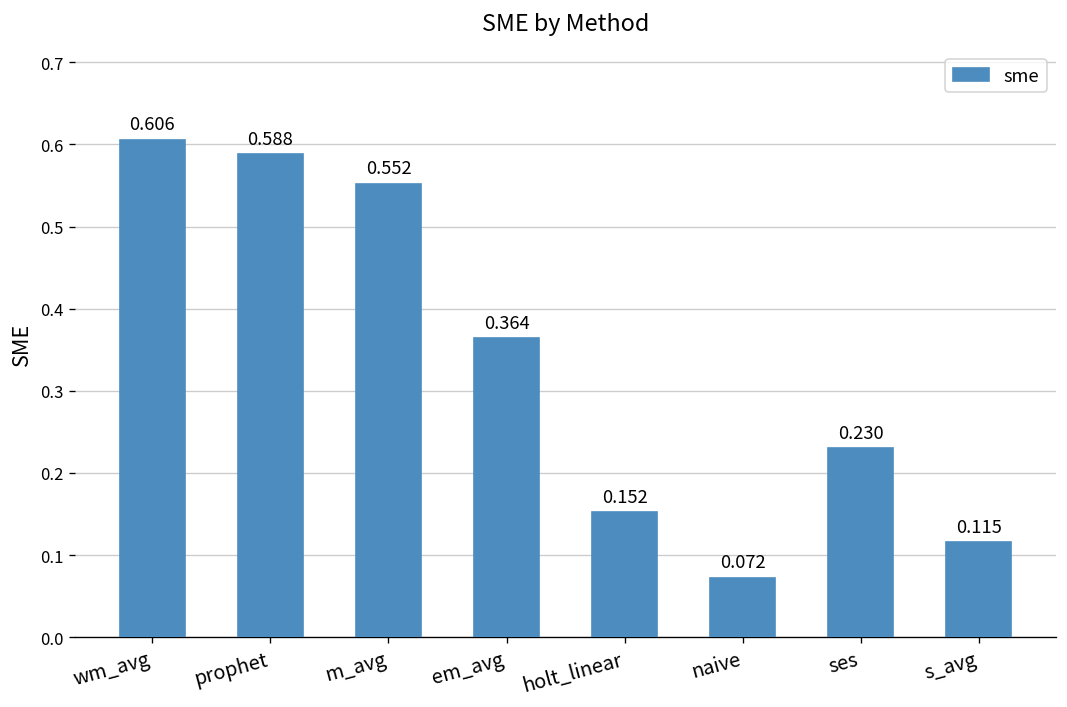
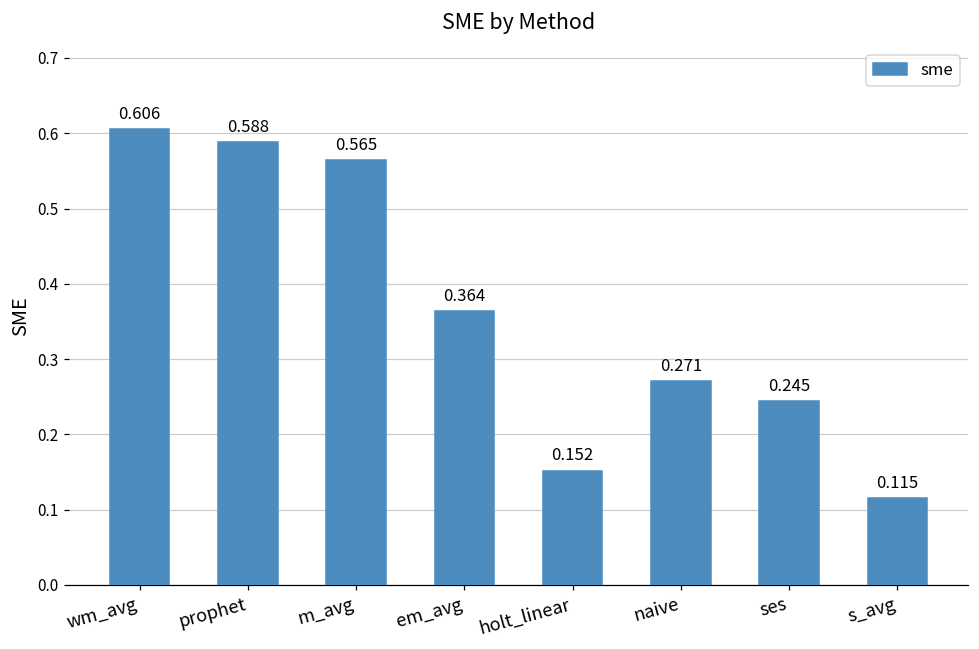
m_avg: 0.552 -> 0.565
naive: 0.072 -> 0.271
ses: 0.230 -> 0.245
